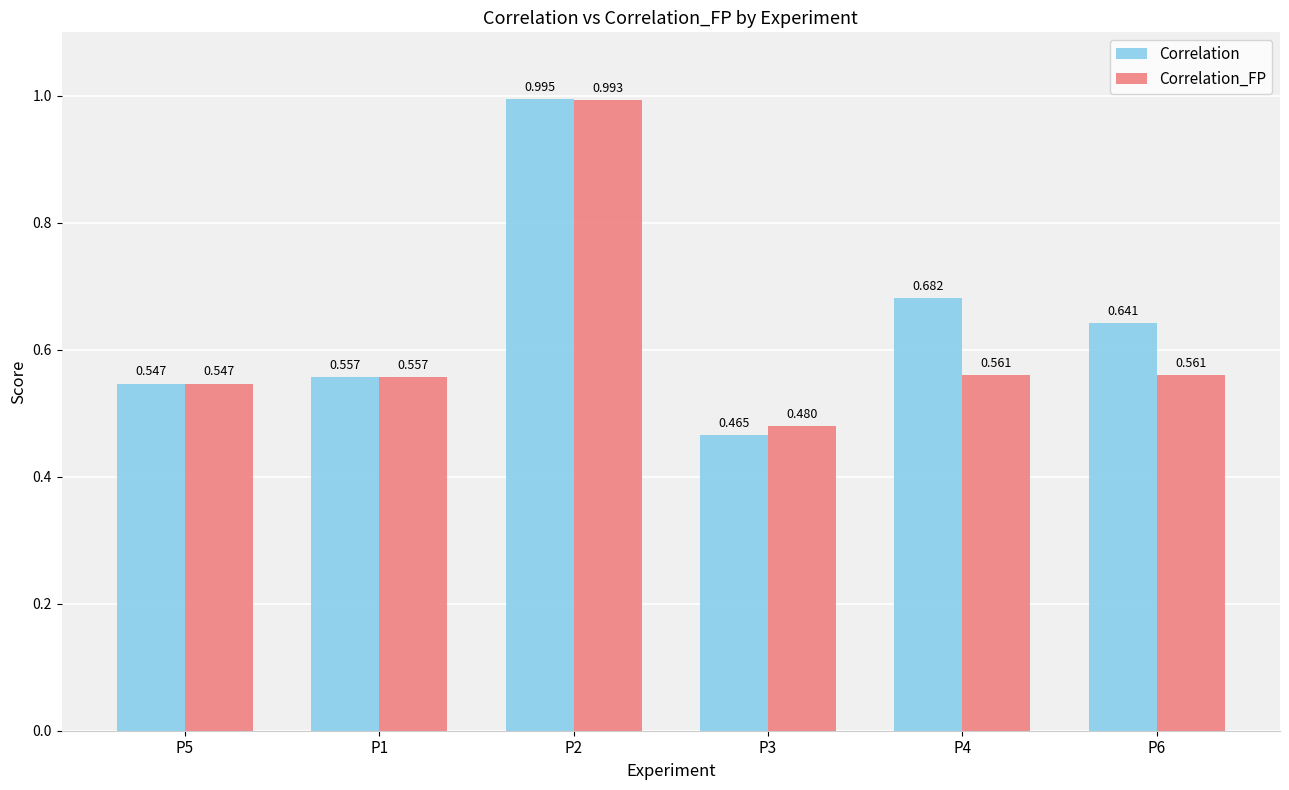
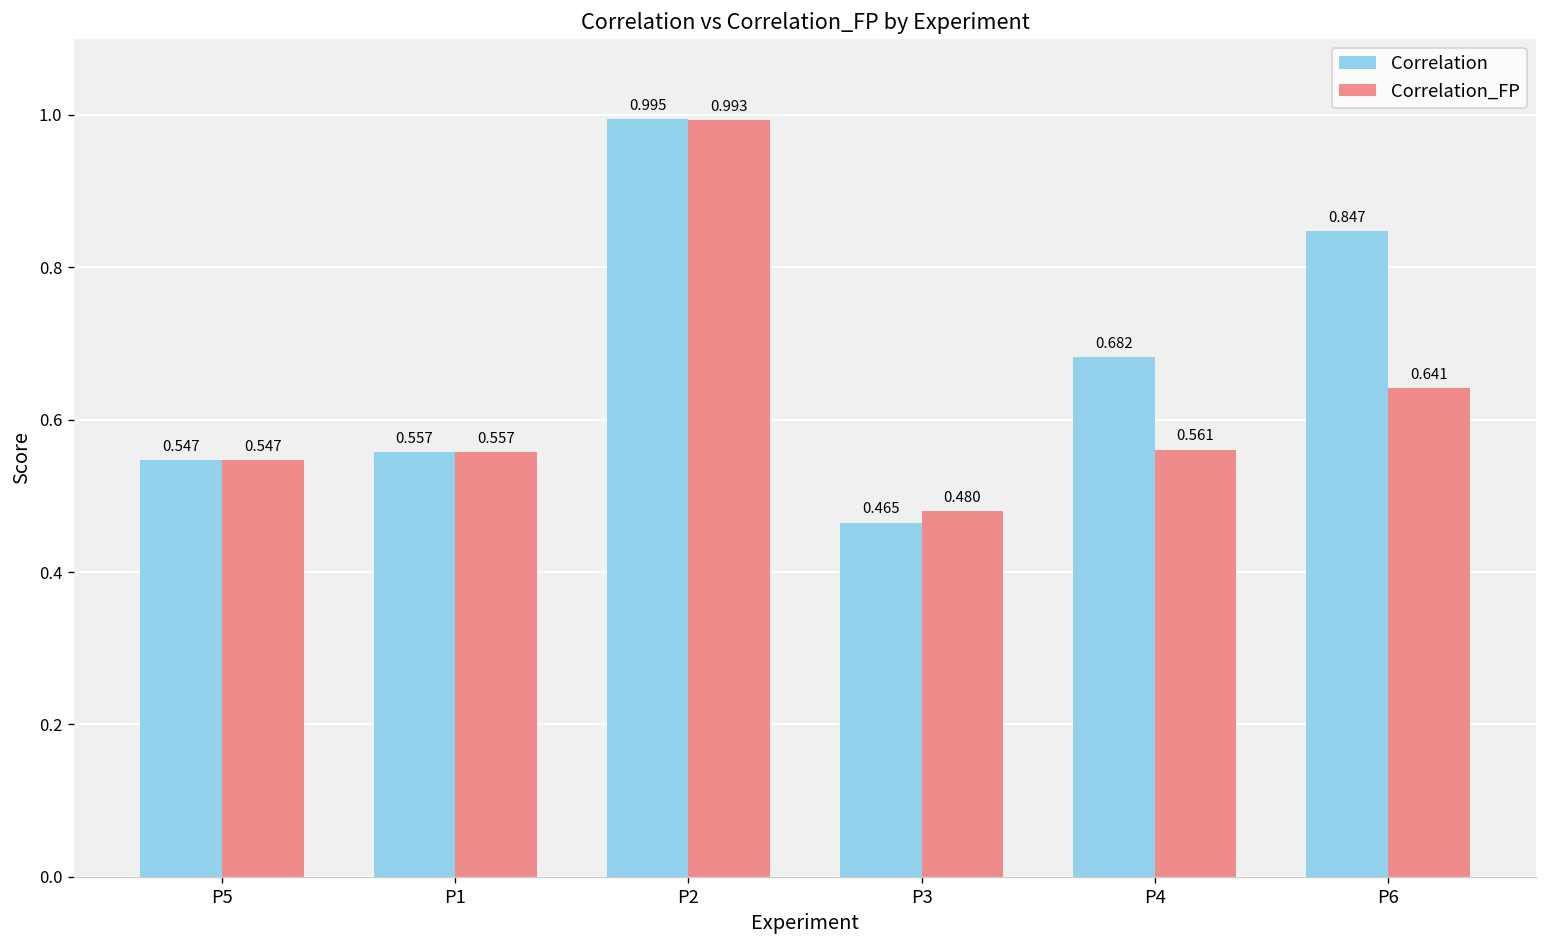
Correlation, P6: 0.641 -> 0.847
Correlation_FP, P6: 0.561 -> 0.641
